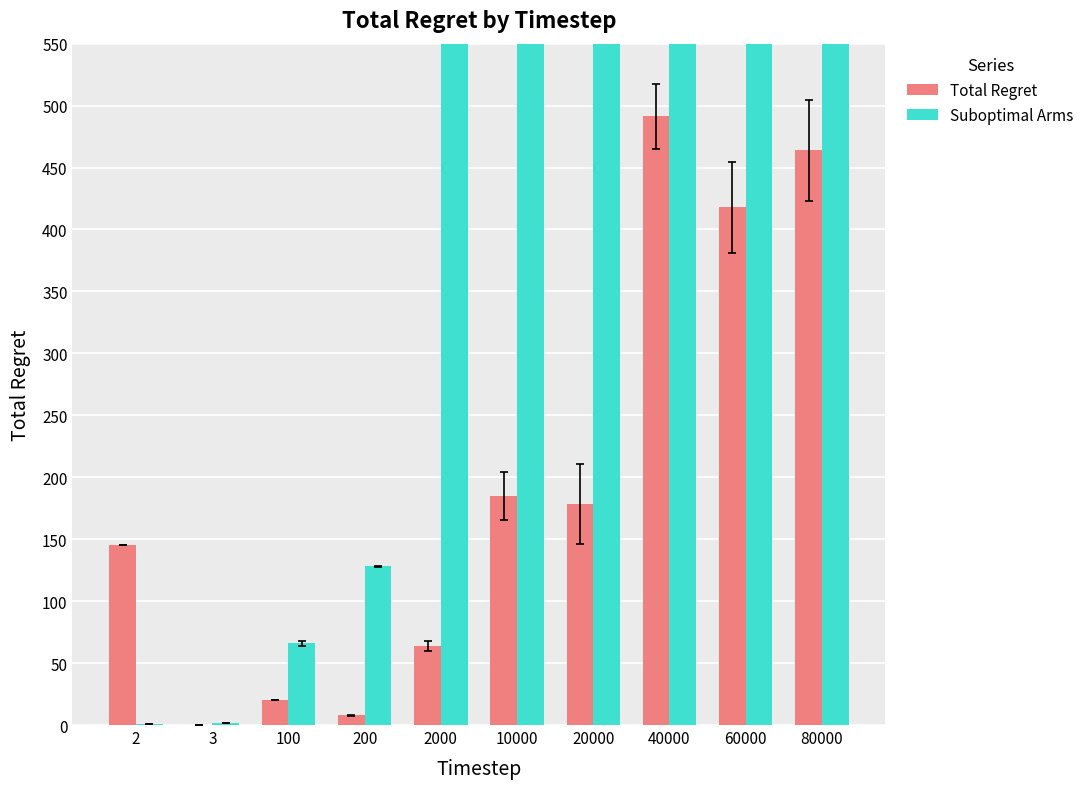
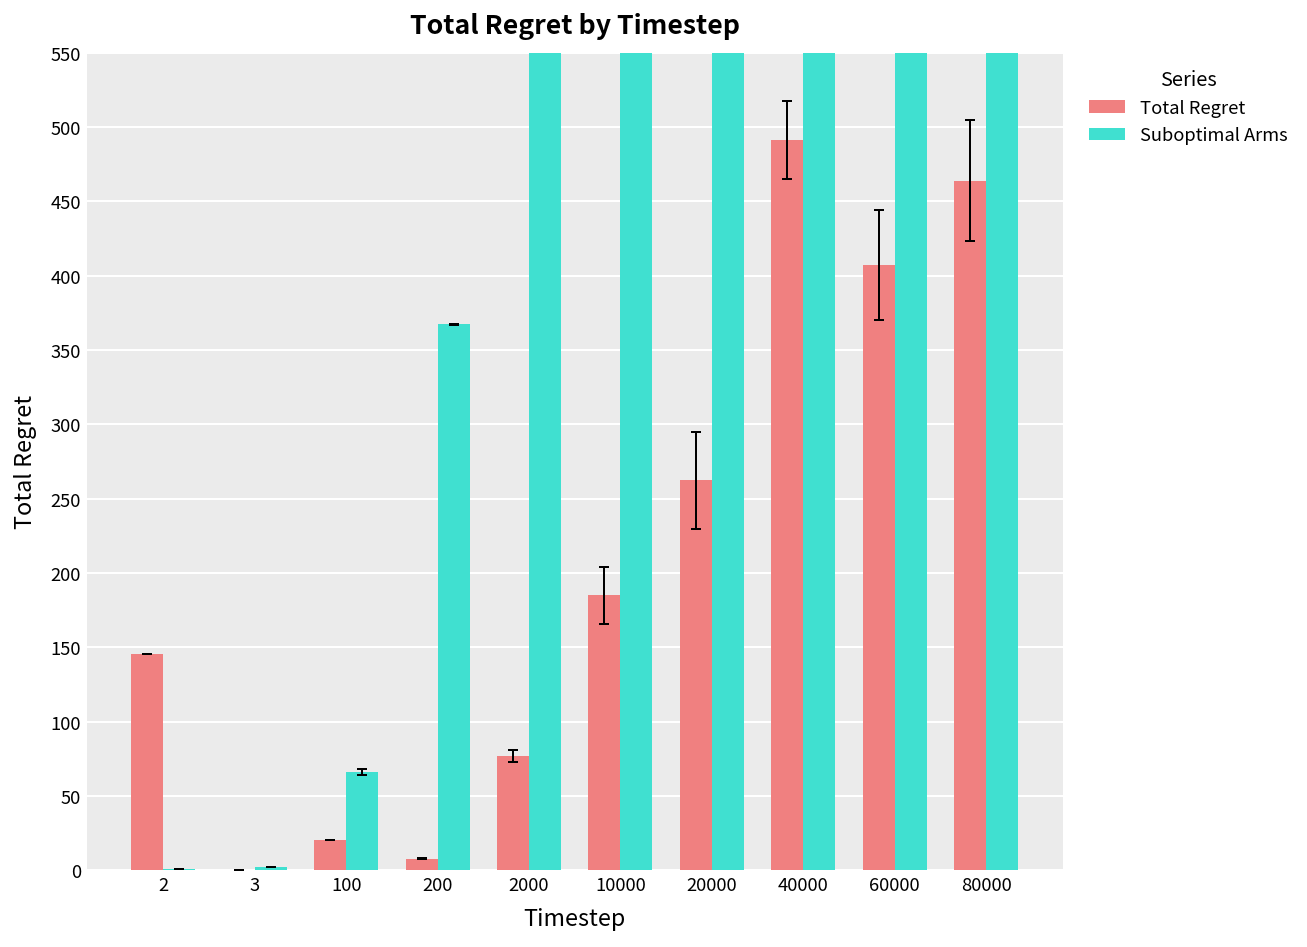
Suboptimal Arms, 200: 128 -> 367
Total Regret, 2000: 64 -> 77
Total Regret, 20000: 178 -> 262
Total Regret, 60000: 418 -> 407
